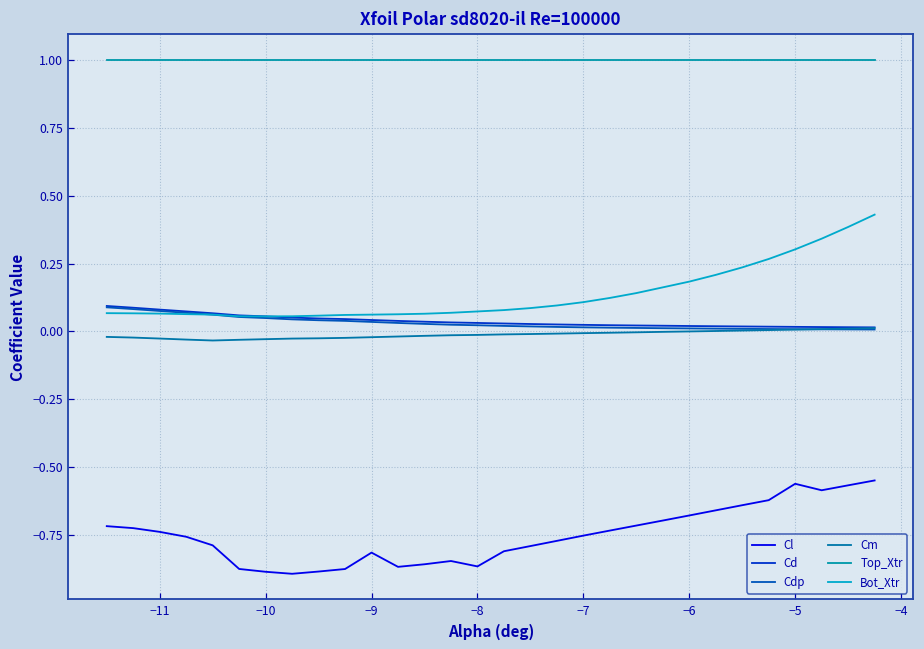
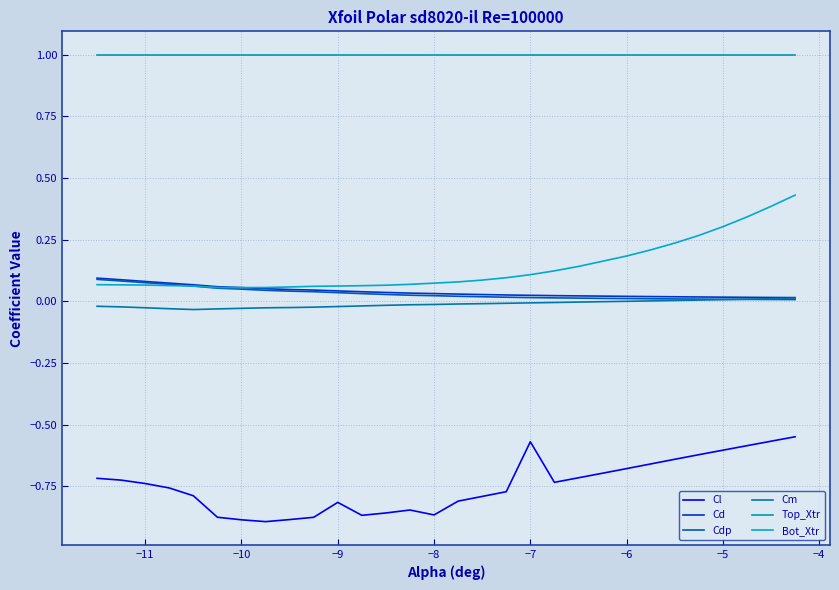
Cl, −7: -0.75 -> -0.57
Cl, −5: -0.56 -> -0.60
